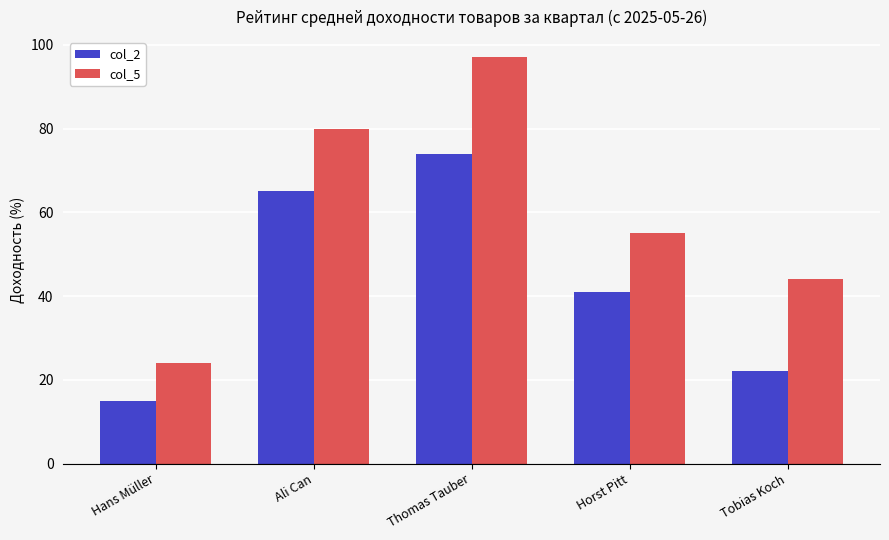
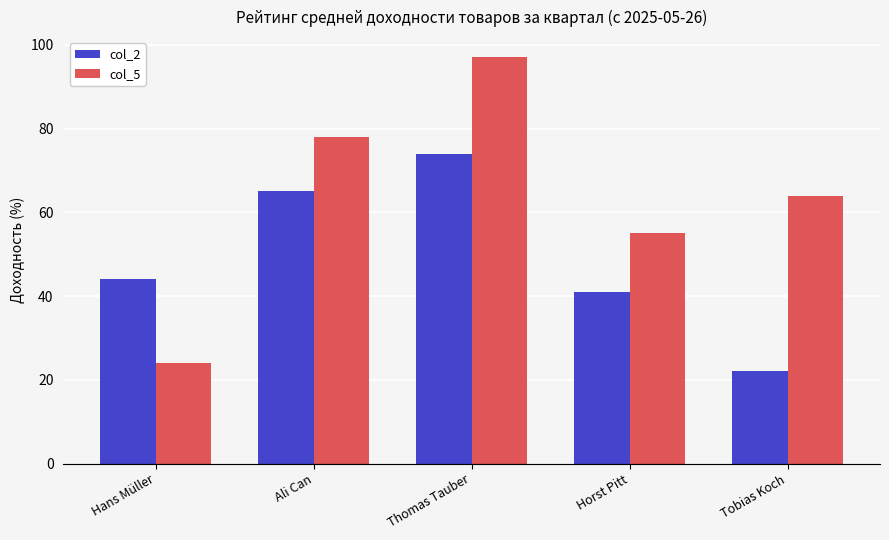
col_2, Hans Müller: 15 -> 44
col_5, Ali Can: 80 -> 78
col_5, Tobias Koch: 44 -> 64
